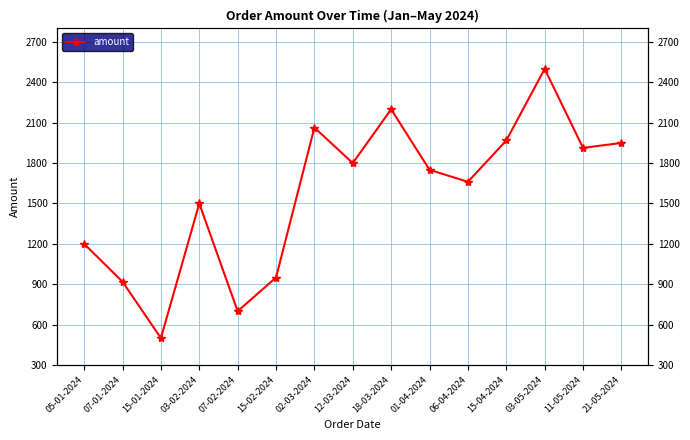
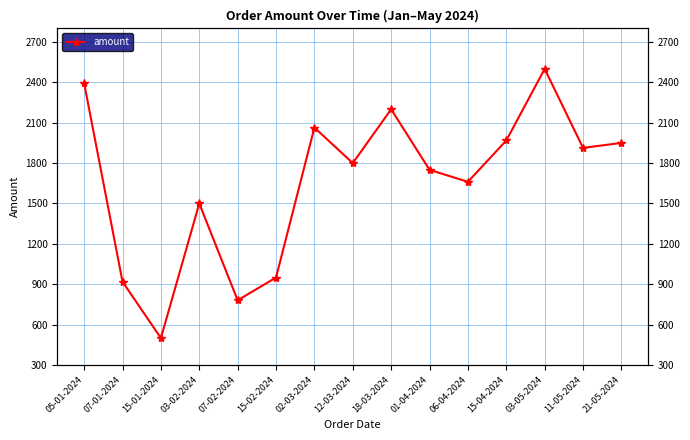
05-01-2024: 1200 -> 2390
07-02-2024: 700 -> 780
